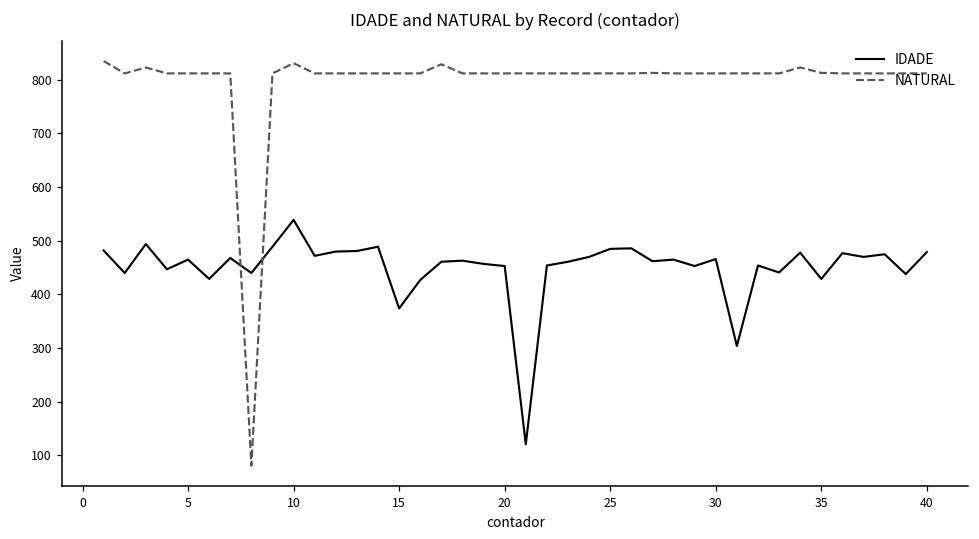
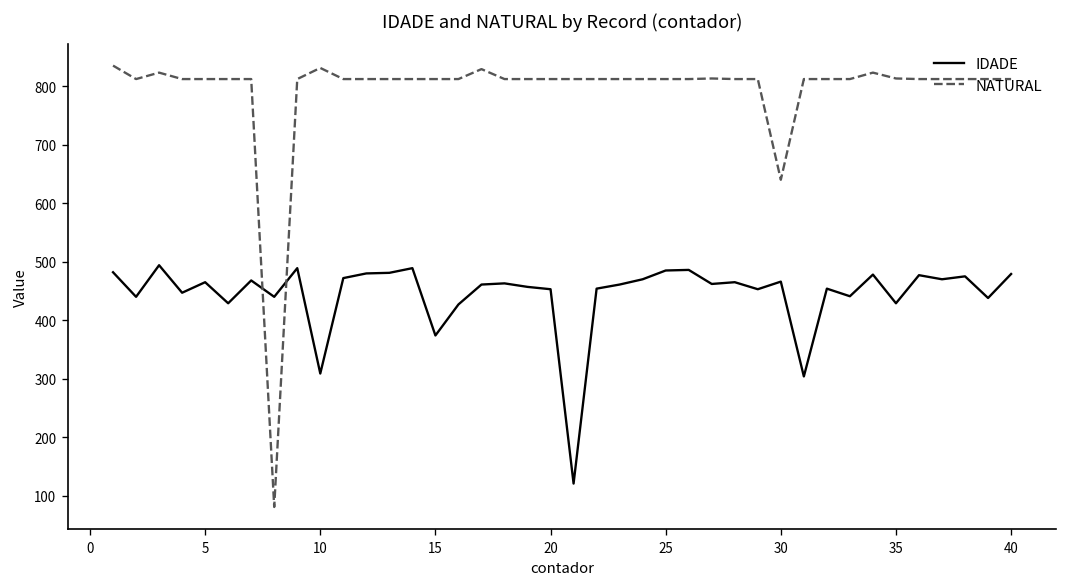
IDADE, 10: 540 -> 310
NATURAL, 30: 810 -> 640
